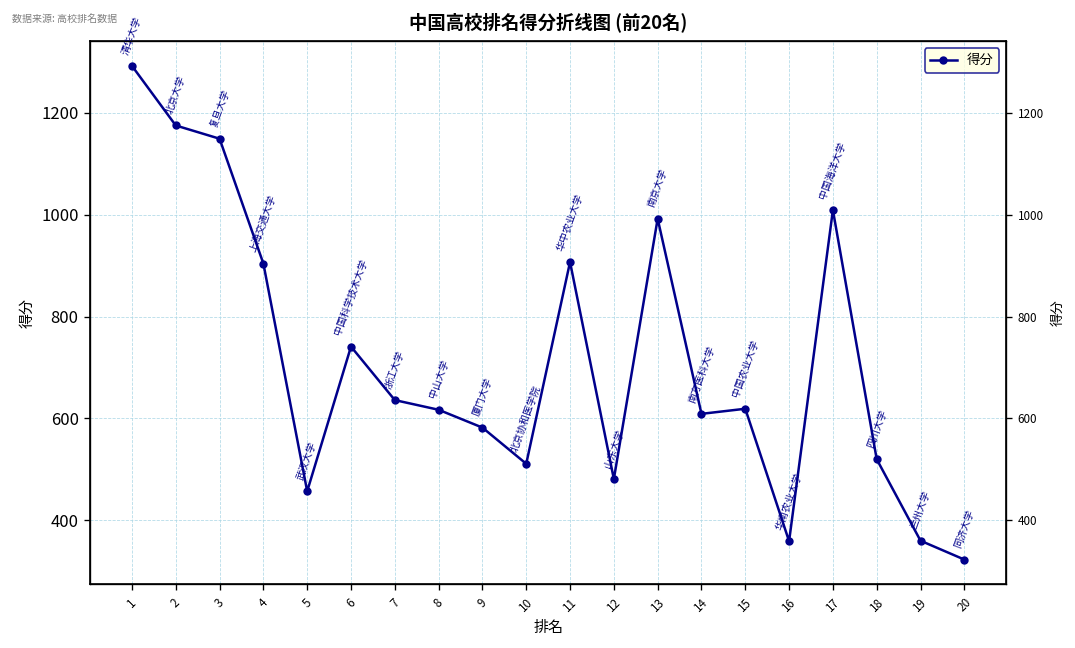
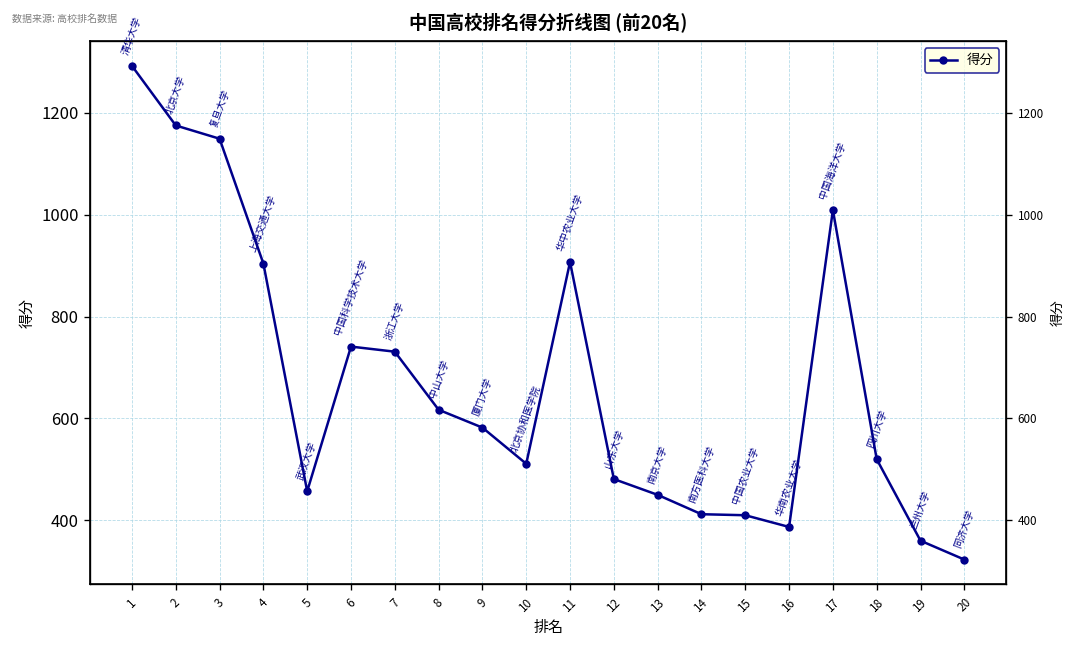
7: 640 -> 730
13: 990 -> 450
14: 610 -> 410
15: 620 -> 410
16: 360 -> 390
